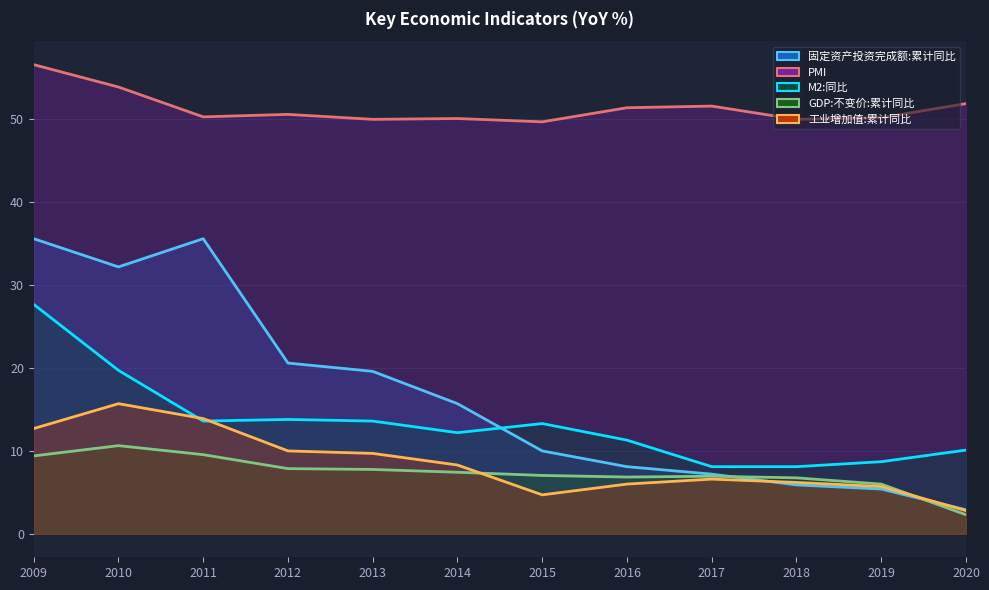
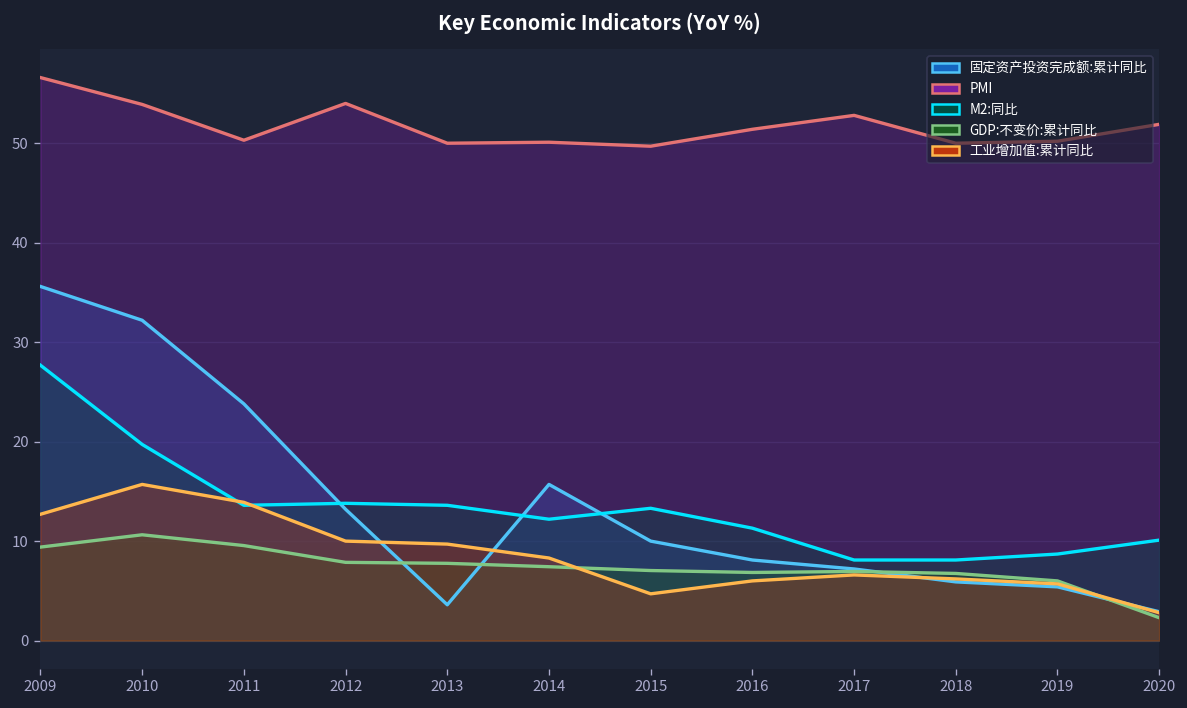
固定资产投资完成额:累计同比, 2011: 36 -> 24
固定资产投资完成额:累计同比, 2012: 21 -> 13
PMI, 2012: 51 -> 54
固定资产投资完成额:累计同比, 2013: 20 -> 4
PMI, 2017: 52 -> 53
